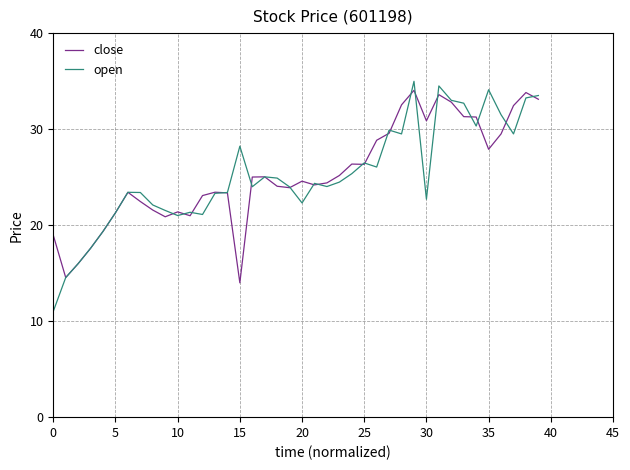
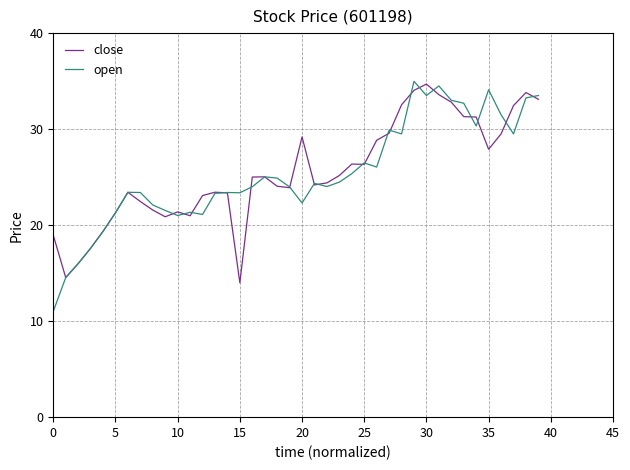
open, 15: 28 -> 23
close, 20: 25 -> 29
close, 30: 31 -> 35
open, 30: 23 -> 34
